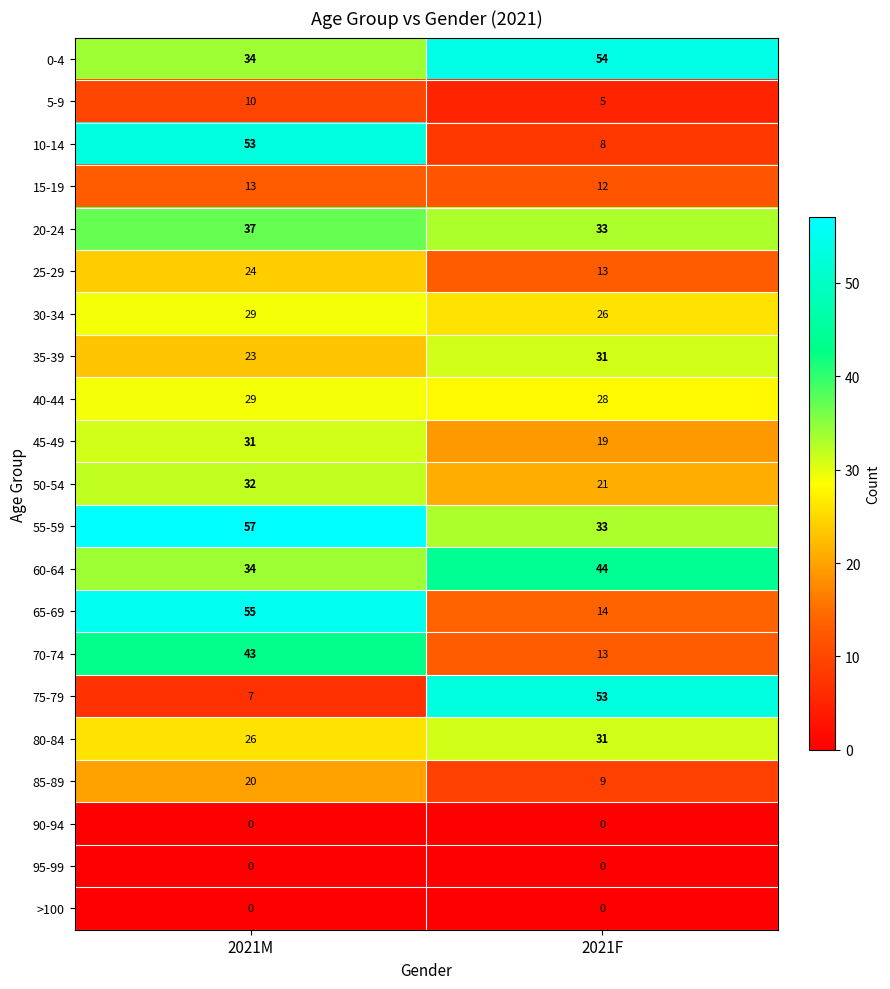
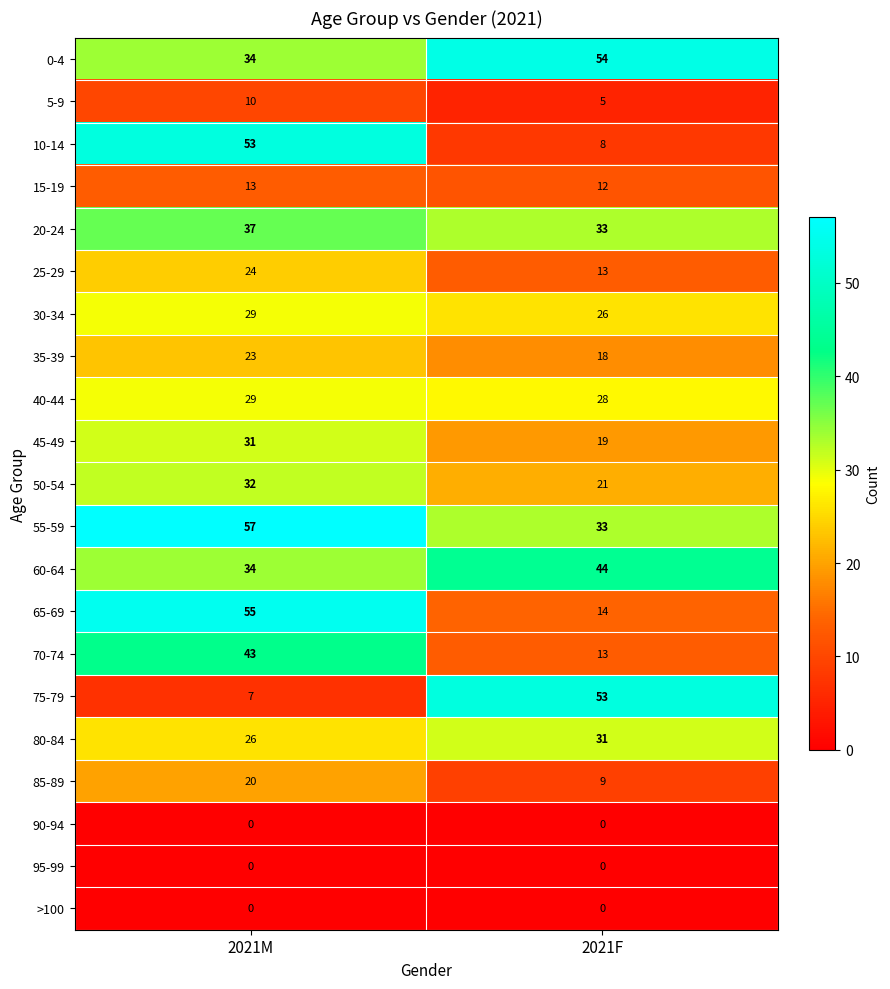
35-39, 2021F: 31 -> 18
